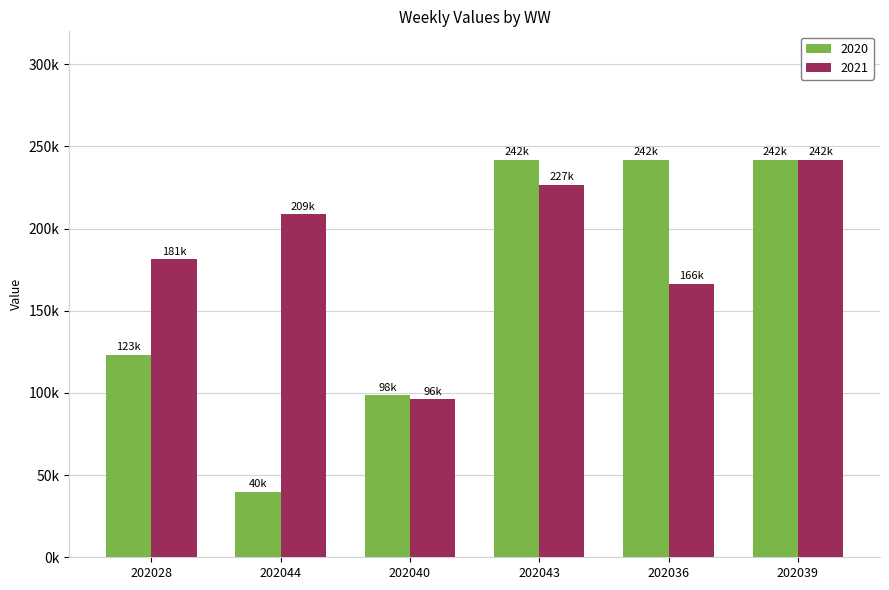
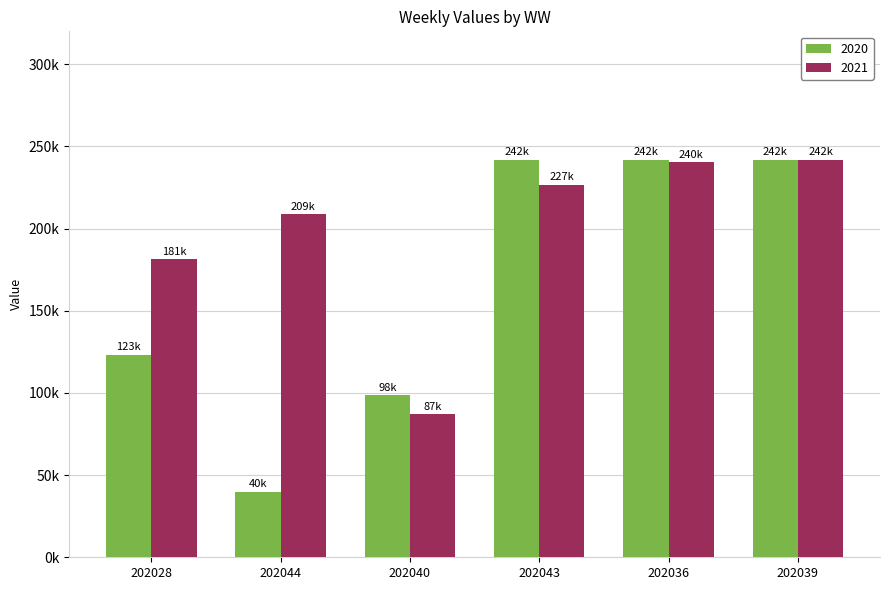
2021, 202040: 96k -> 87k
2021, 202036: 166k -> 240k
